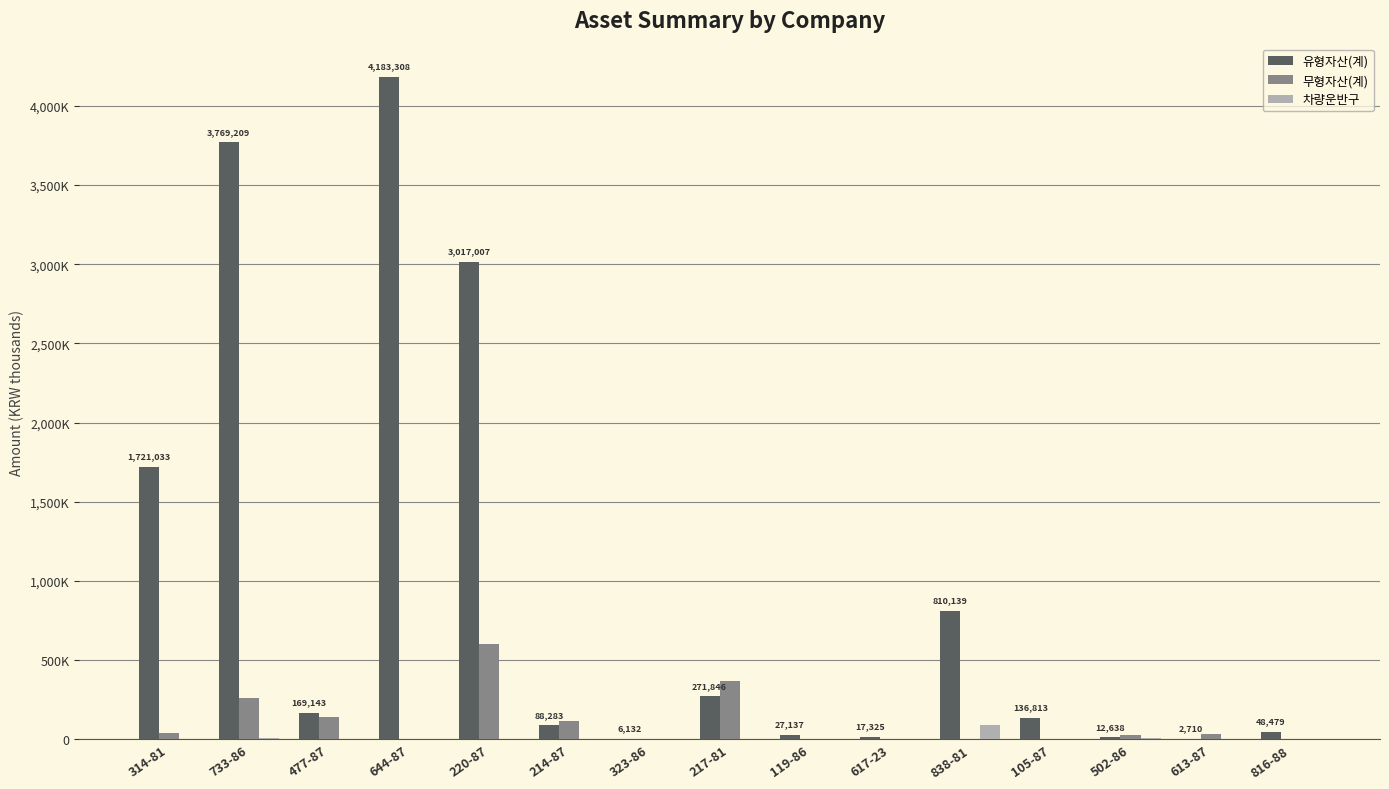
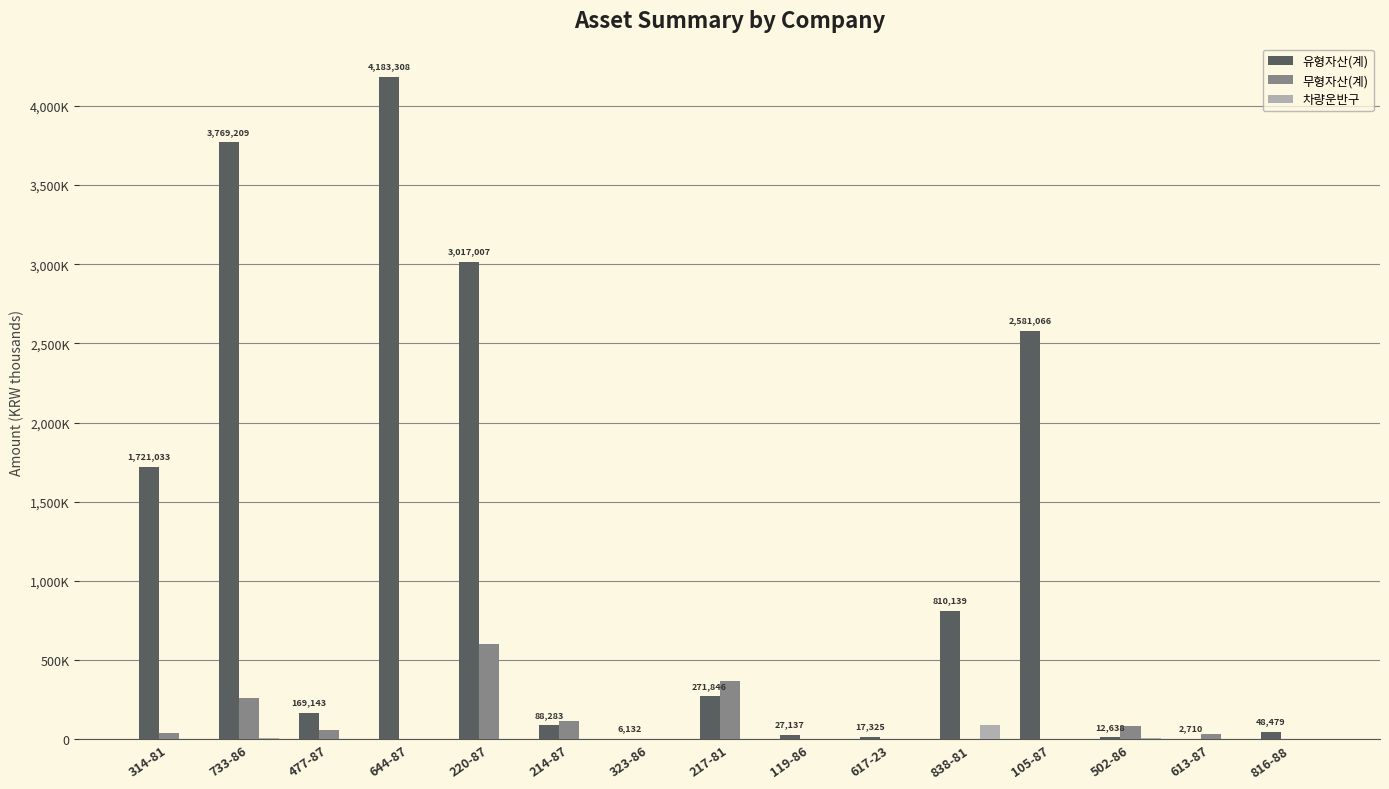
무형자산(계), 477-87: 140,000 -> 60,000
유형자산(계), 105-87: 136,813 -> 2,581,066
무형자산(계), 502-86: 30,000 -> 80,000
